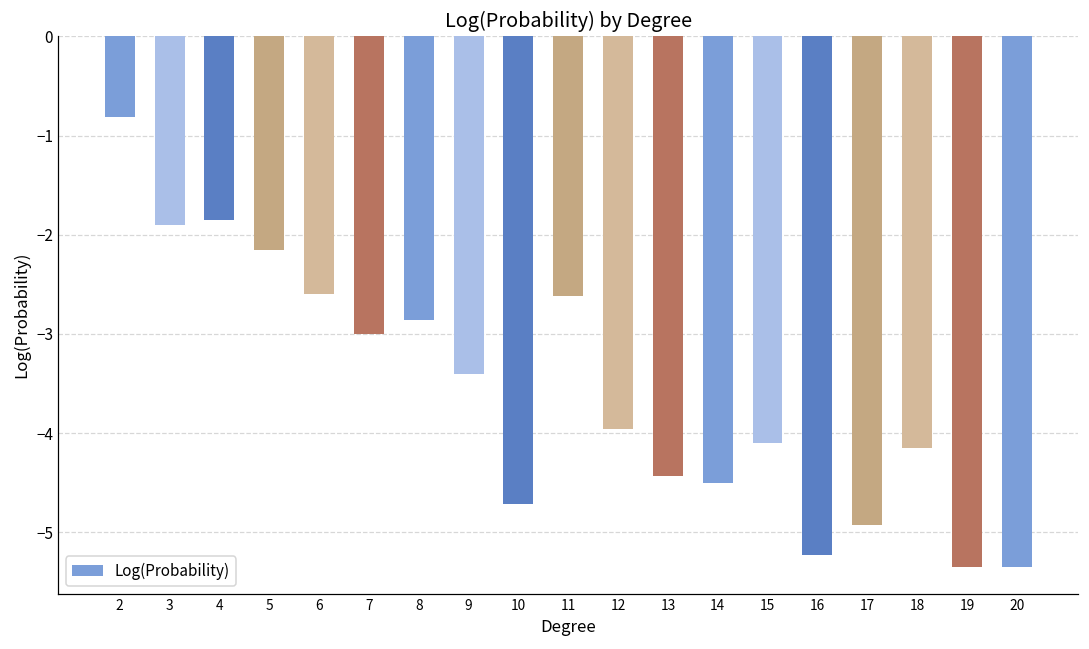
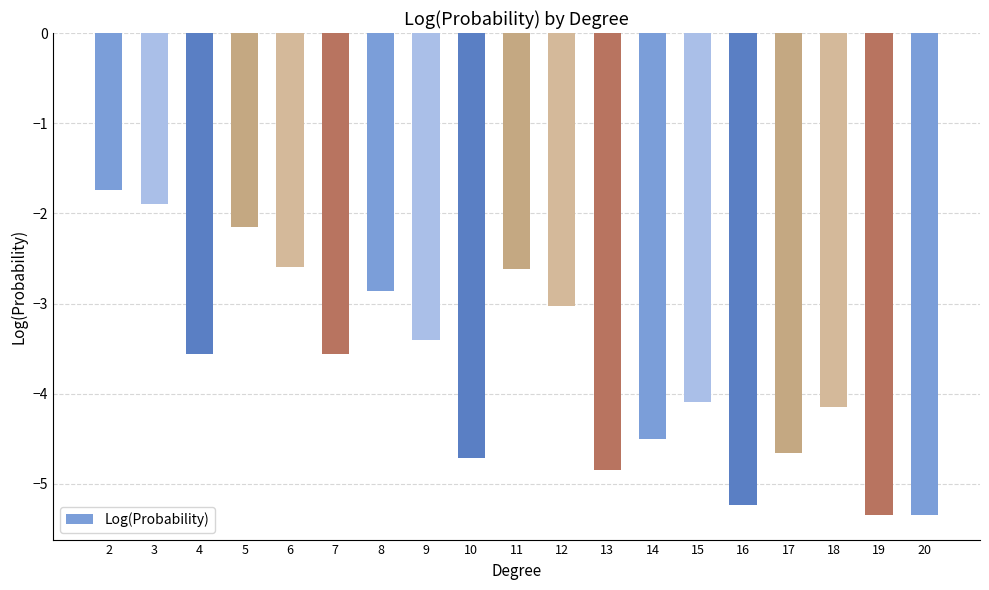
2: -0.8 -> -1.7
4: -1.9 -> -3.6
7: -3.0 -> -3.6
12: -4.0 -> -3.0
13: -4.4 -> -4.8
17: -4.9 -> -4.7
